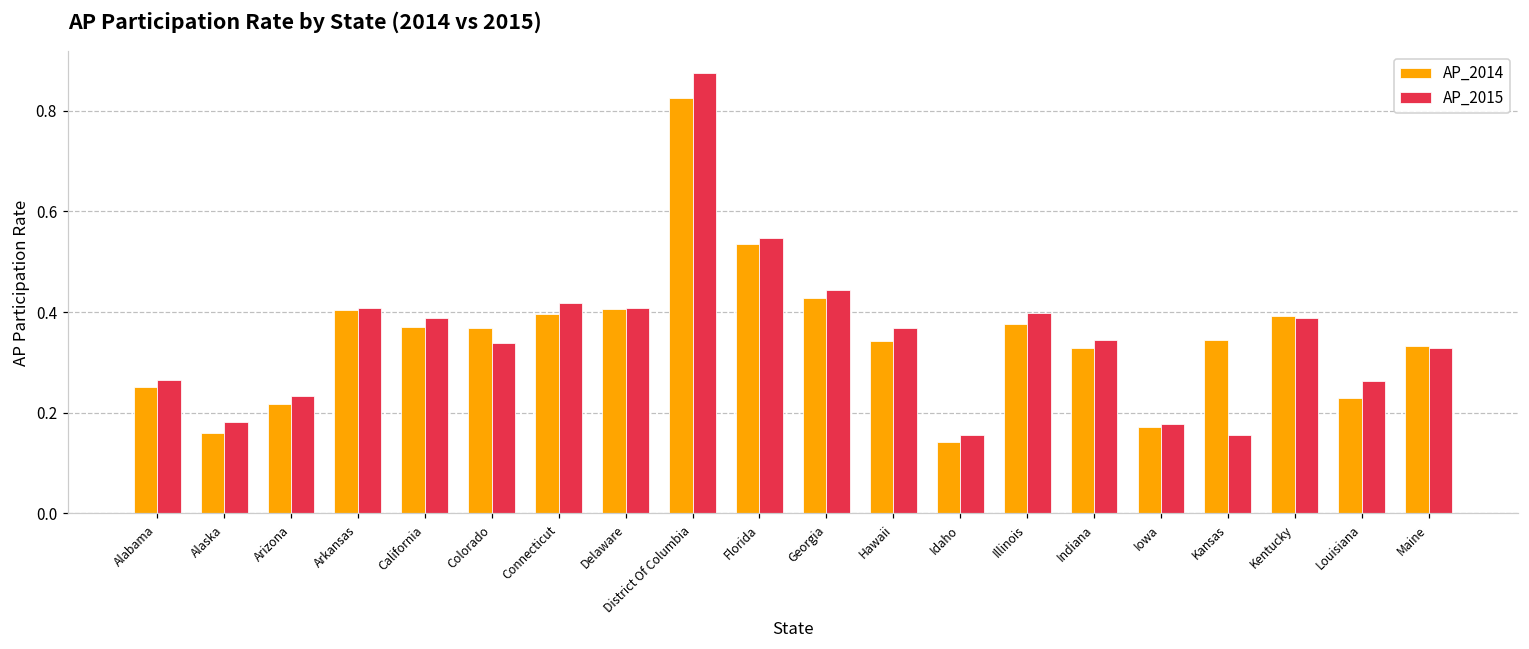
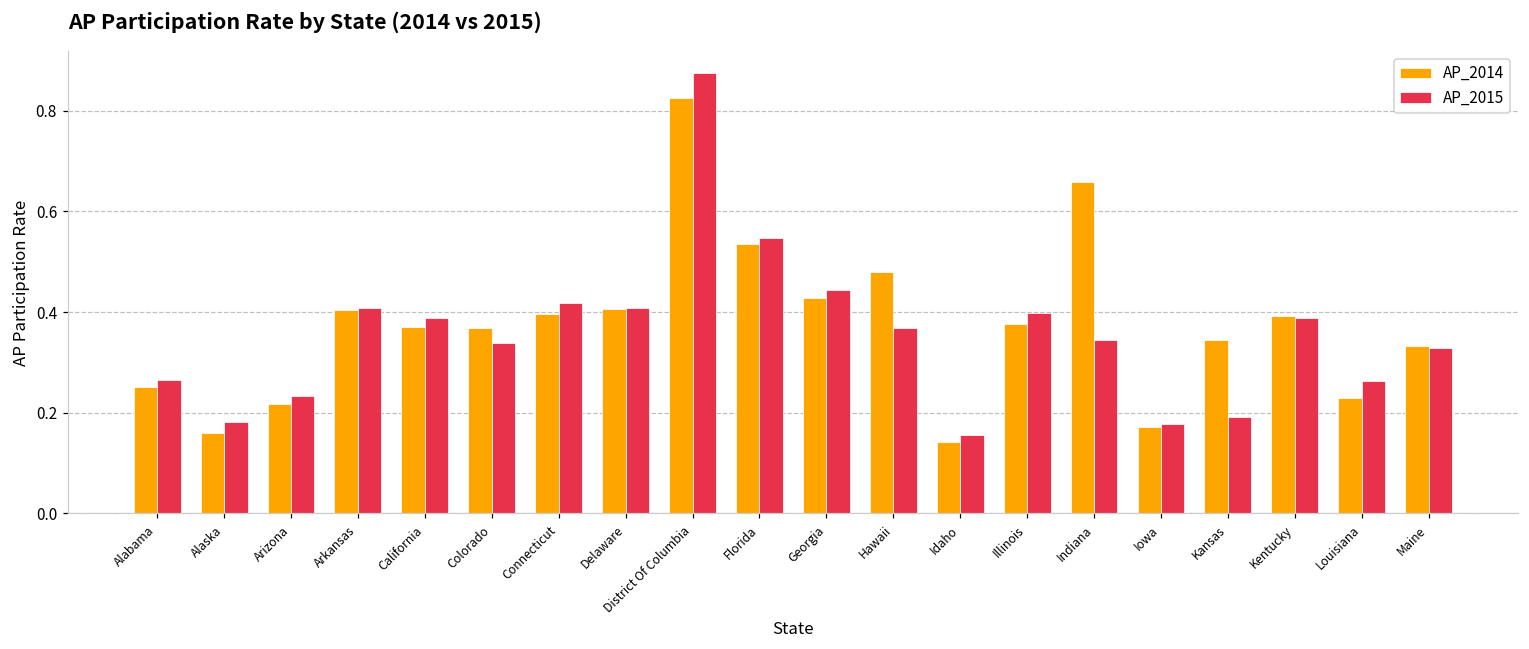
AP_2014, Hawaii: 0.34 -> 0.48
AP_2014, Indiana: 0.33 -> 0.66
AP_2015, Kansas: 0.16 -> 0.19
